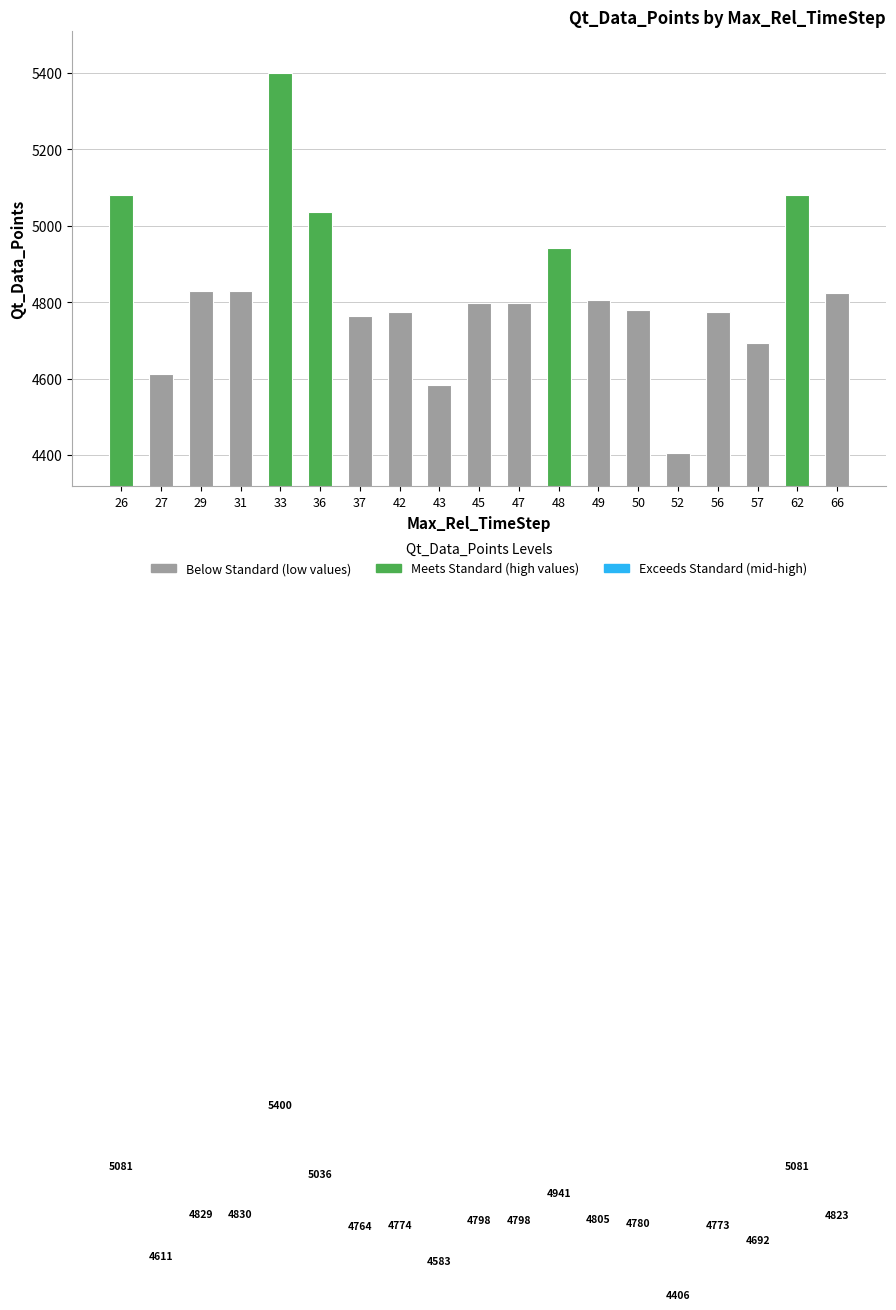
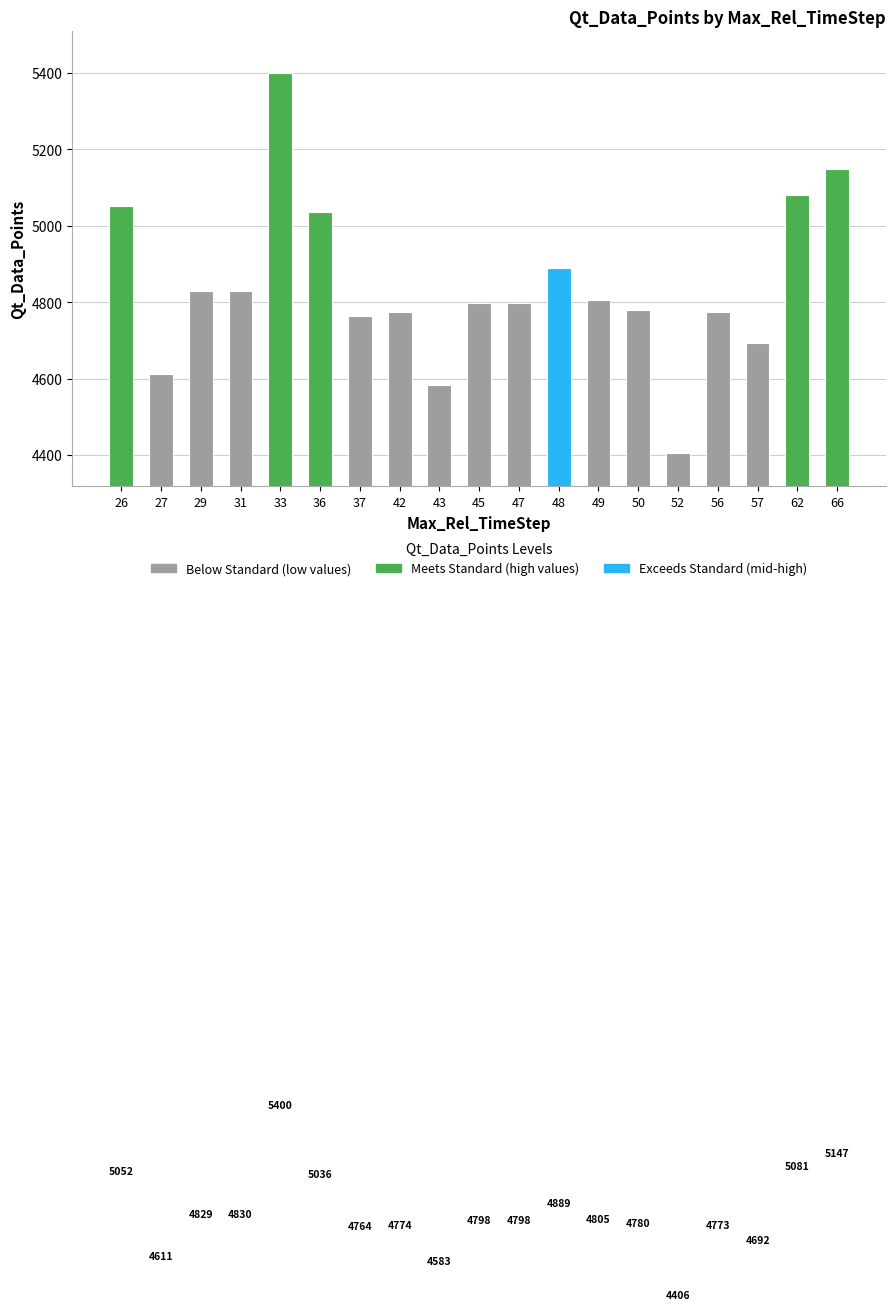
26: 5081 -> 5052
48: 4941 -> 4889
66: 4823 -> 5147
